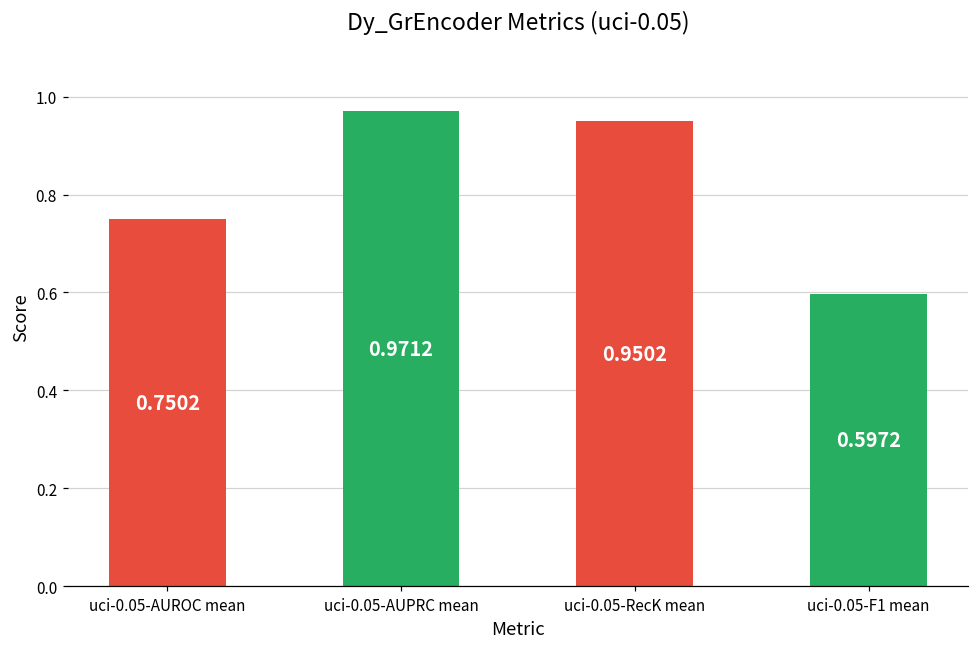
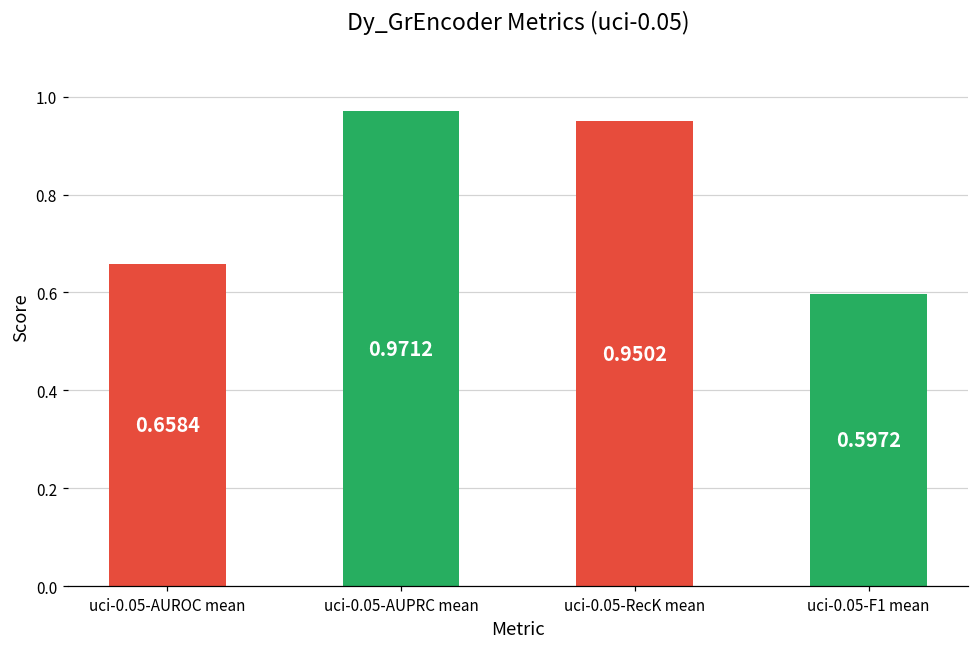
uci-0.05-AUROC mean: 0.7502 -> 0.6584
